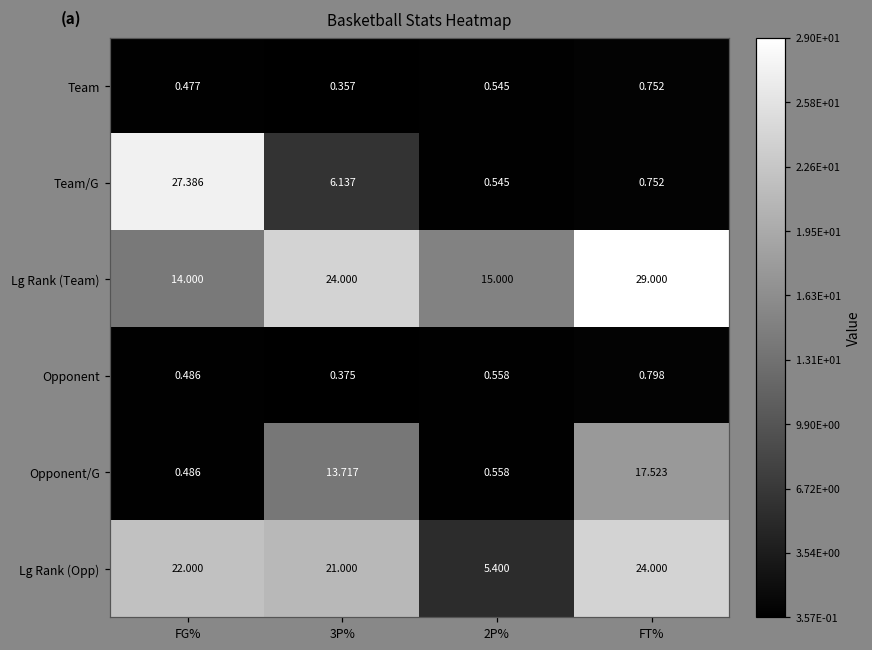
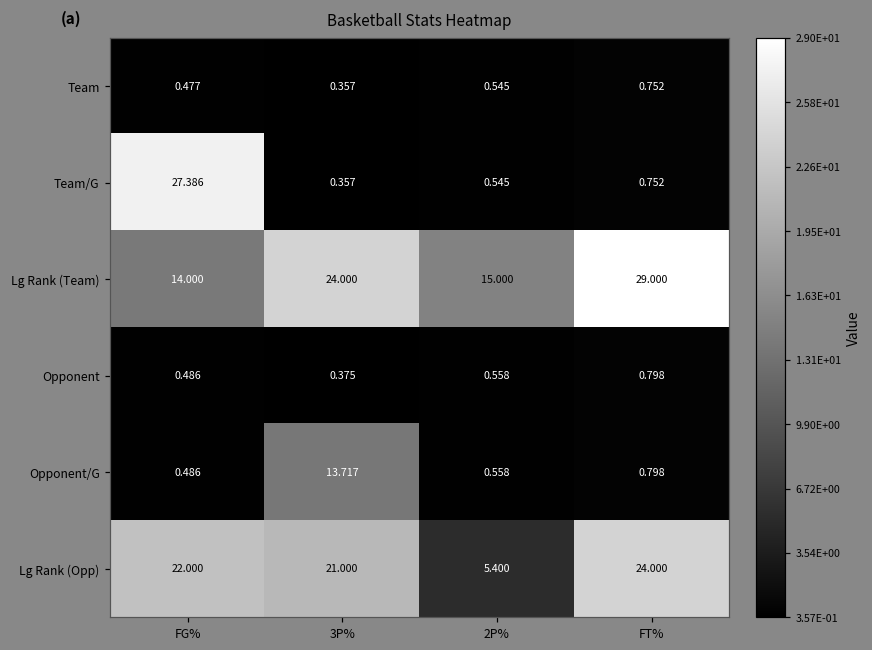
Team/G, 3P%: 6.137 -> 0.357
Opponent/G, FT%: 17.523 -> 0.798
